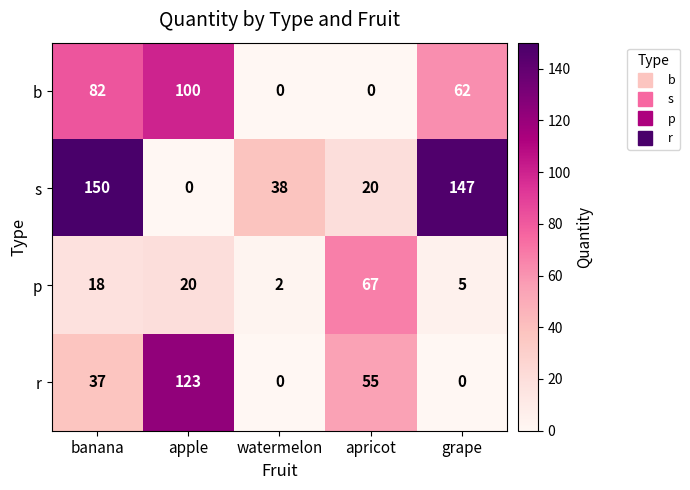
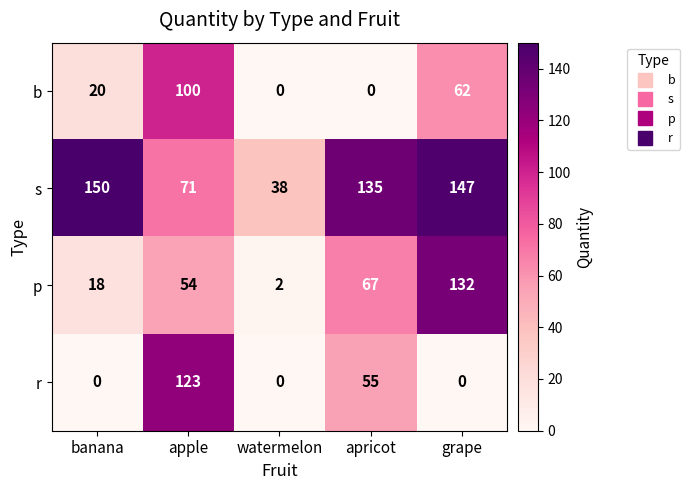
b, banana: 82 -> 20
s, apple: 0 -> 71
s, apricot: 20 -> 135
p, apple: 20 -> 54
p, grape: 5 -> 132
r, banana: 37 -> 0
